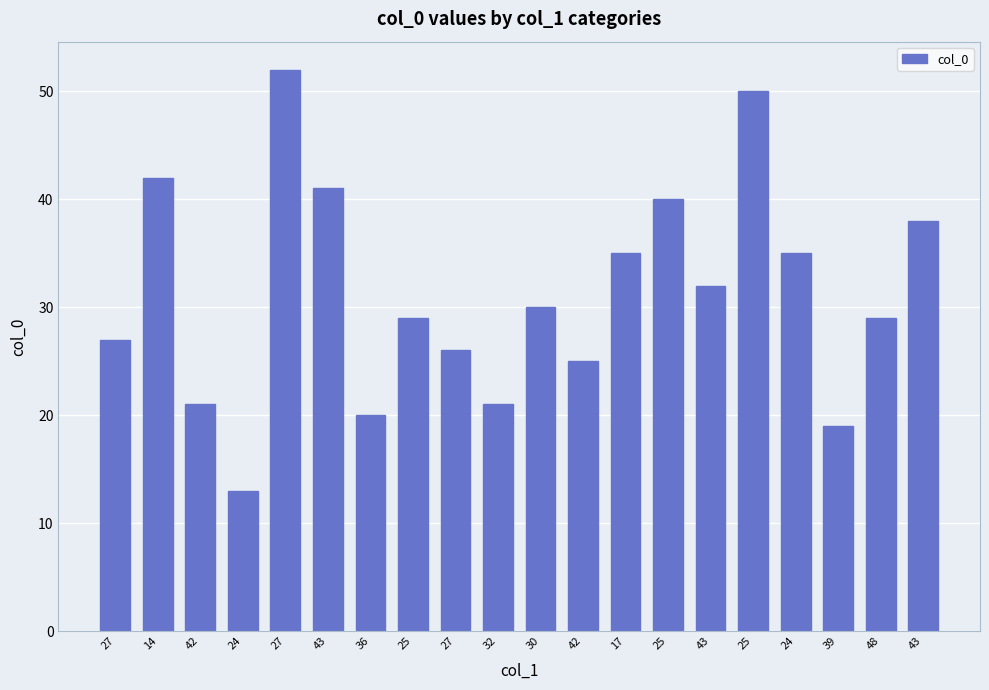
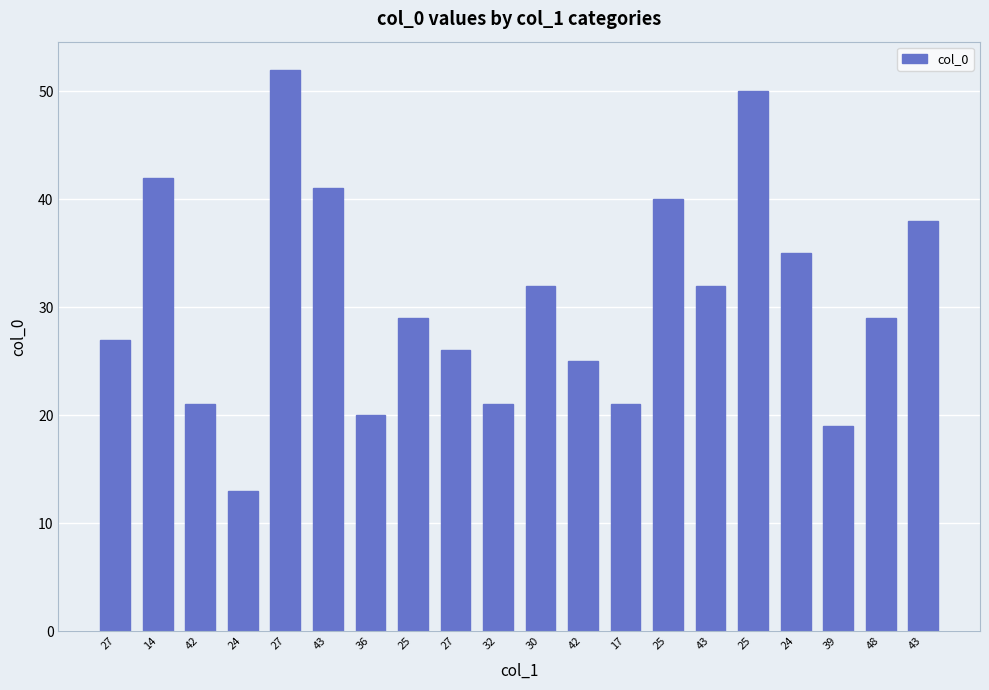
30: 30 -> 32
17: 35 -> 21
